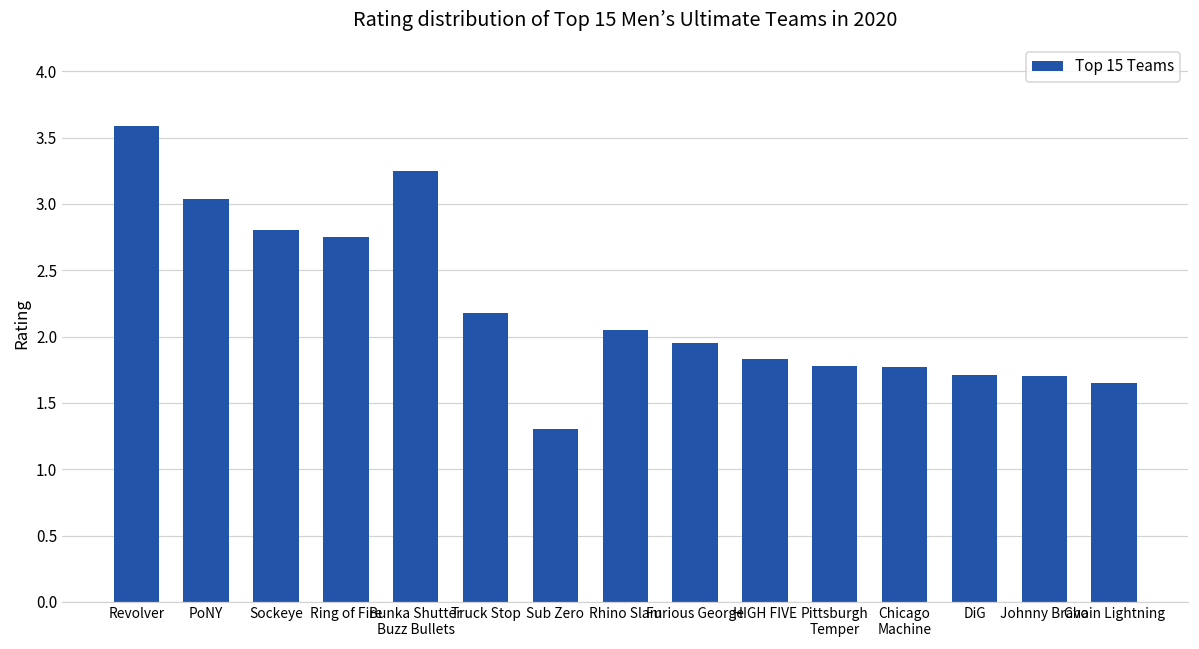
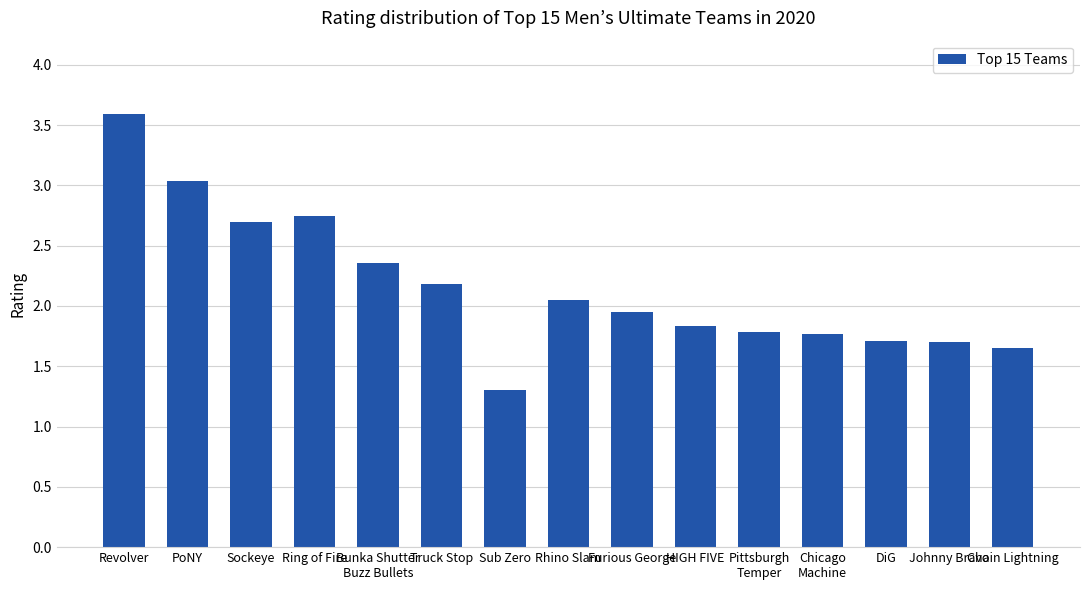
Sockeye: 2.8 -> 2.7
Bunka Shutter Buzz Bullets: 3.25 -> 2.36
